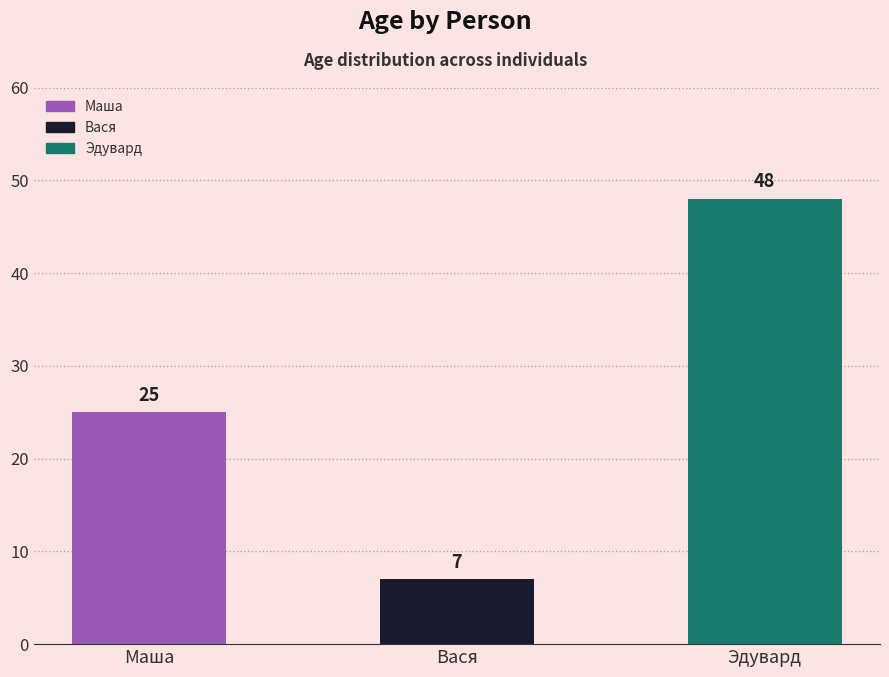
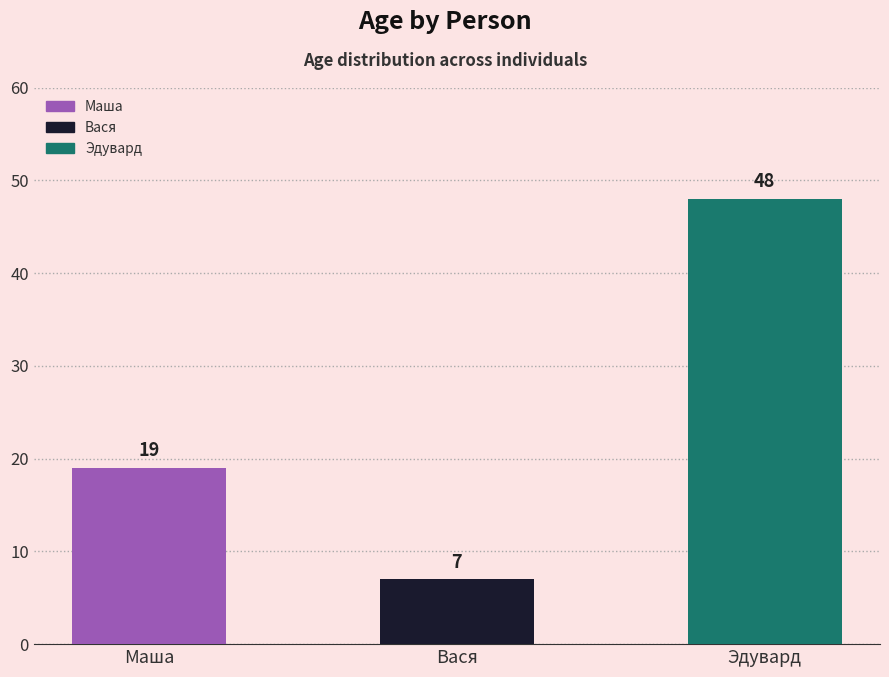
Маша: 25 -> 19
